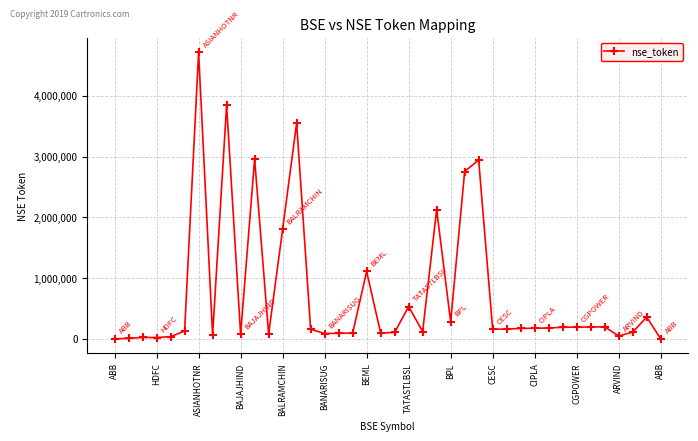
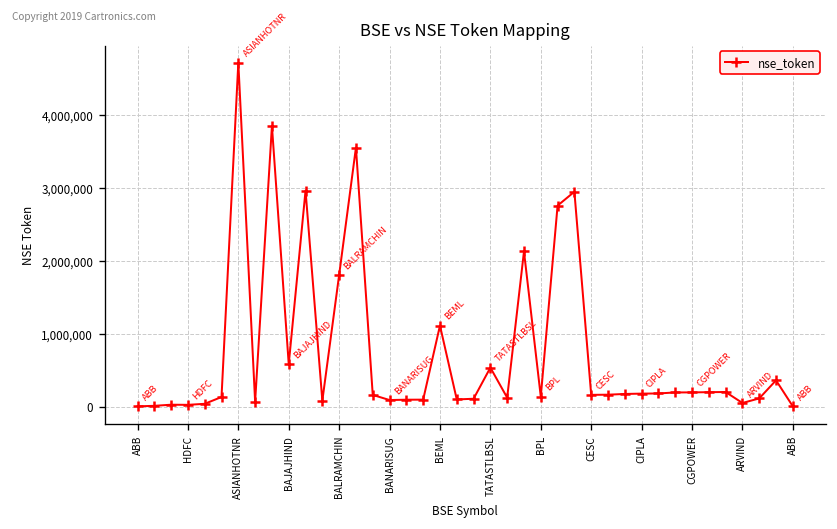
BAJAJHIND: 100,000 -> 600,000
BPL: 300,000 -> 100,000
